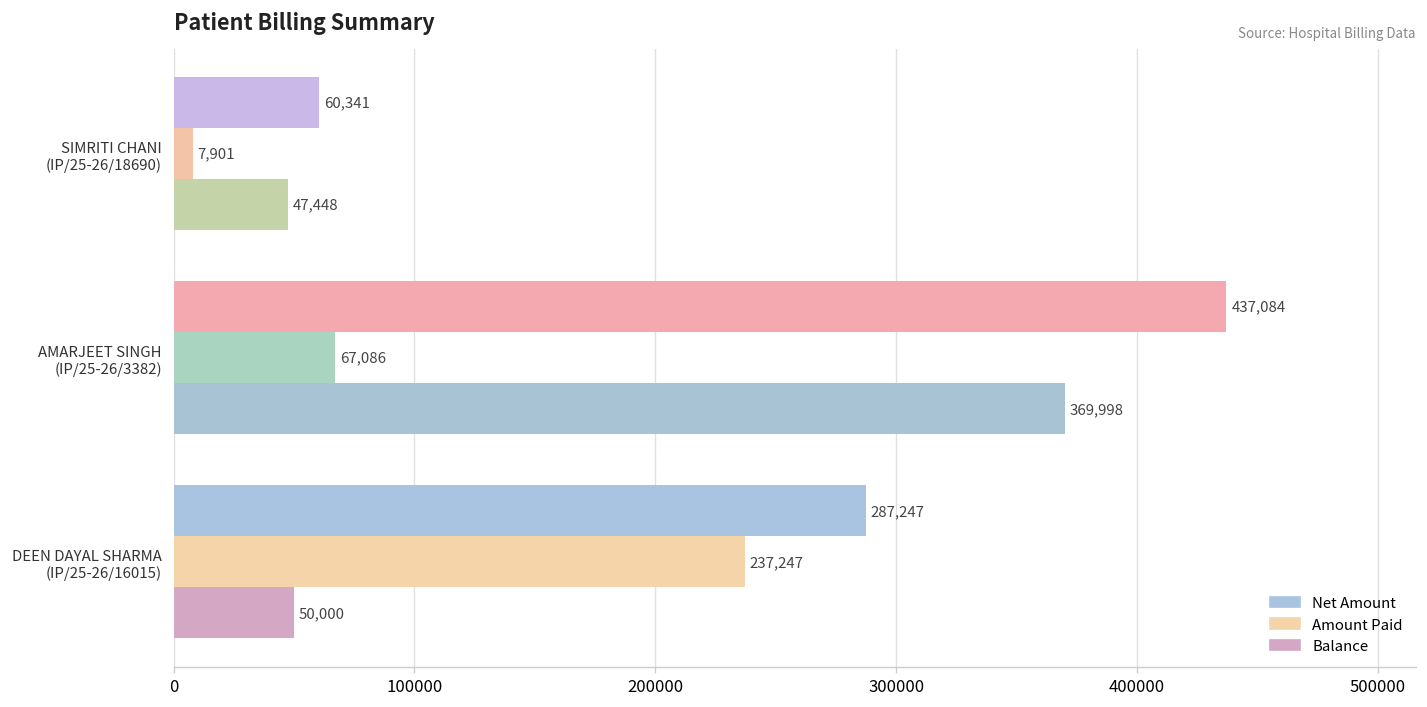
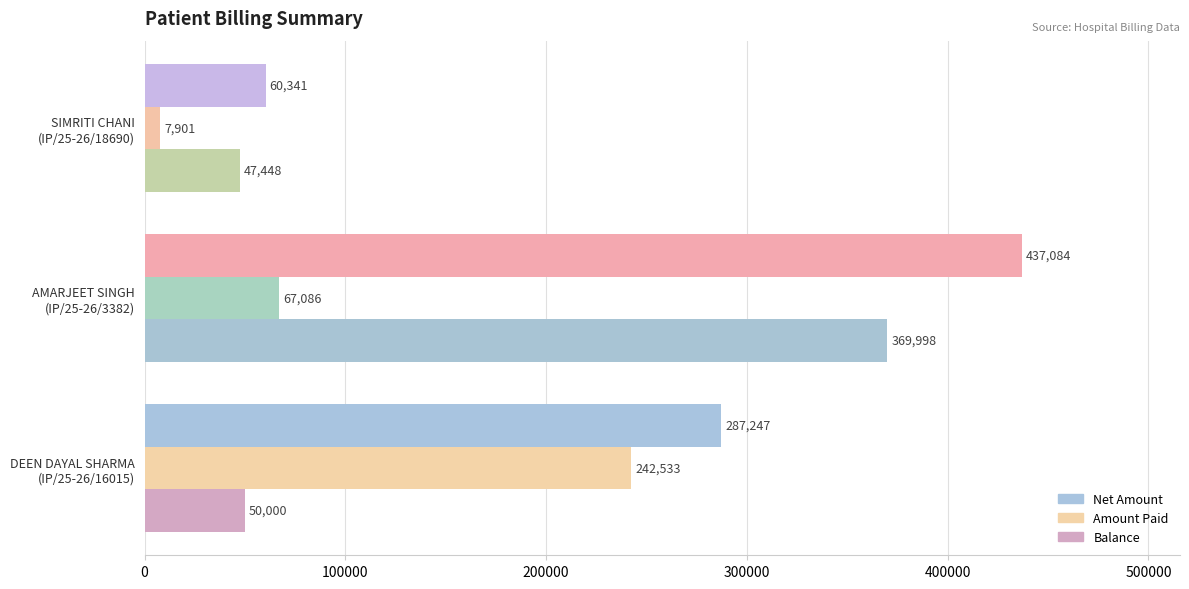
Amount Paid, DEEN DAYAL SHARMA (IP/25-26/16015): 237,247 -> 242,533
